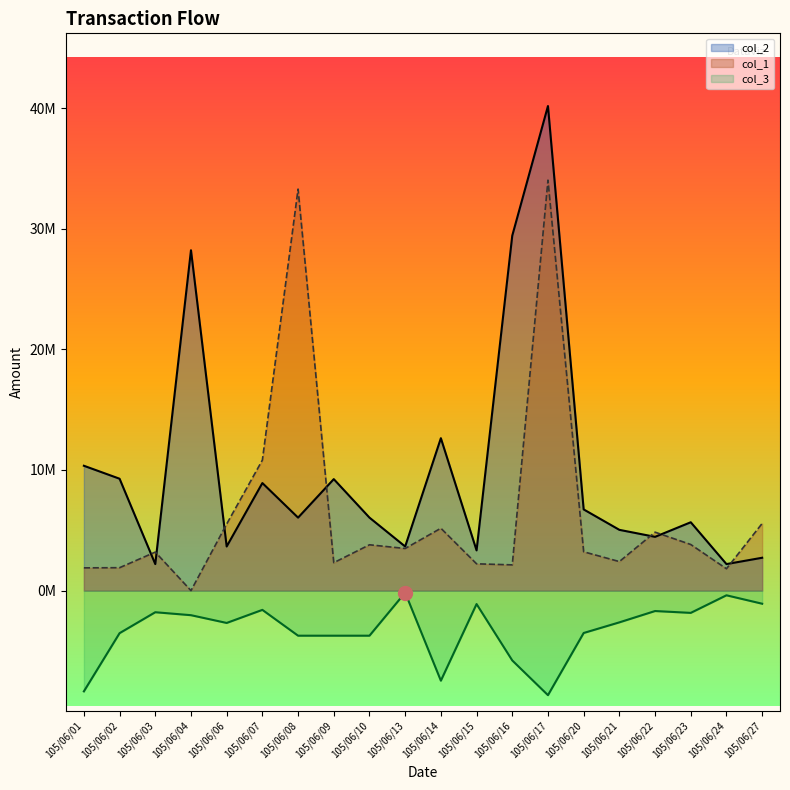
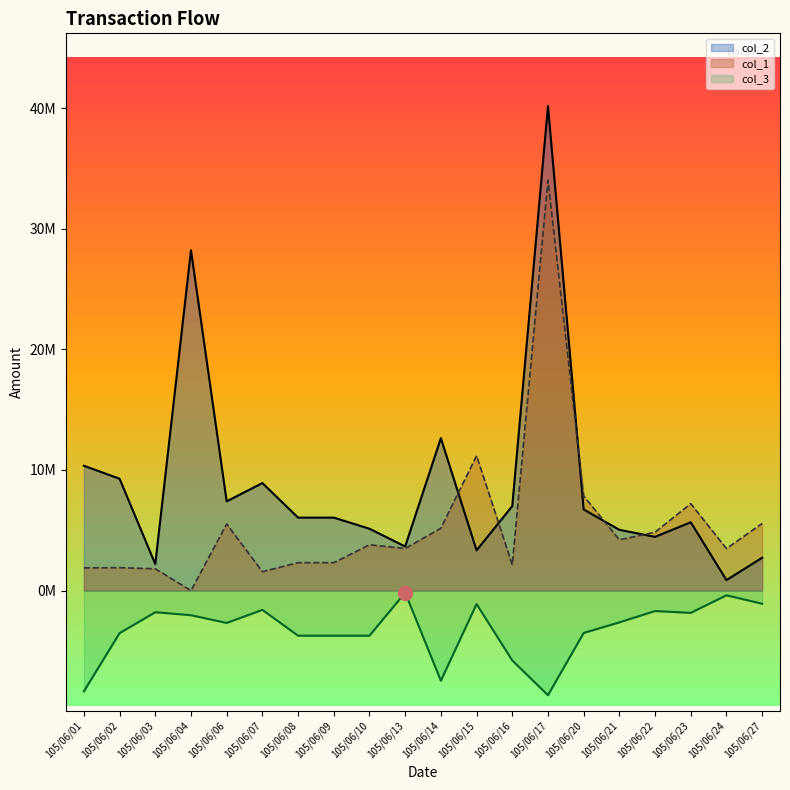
col_1, 105/06/03: 3200000 -> 1800000
col_2, 105/06/06: 3700000 -> 7400000
col_1, 105/06/07: 10800000 -> 1600000
col_1, 105/06/08: 33300000 -> 2300000
col_2, 105/06/09: 9200000 -> 6100000
col_2, 105/06/10: 6100000 -> 5100000
col_1, 105/06/15: 2200000 -> 11200000
col_2, 105/06/16: 29400000 -> 7000000
col_1, 105/06/20: 3200000 -> 7800000
col_1, 105/06/21: 2400000 -> 4200000
col_1, 105/06/23: 3800000 -> 7200000
col_2, 105/06/24: 2200000 -> 900000
col_1, 105/06/24: 1800000 -> 3500000
